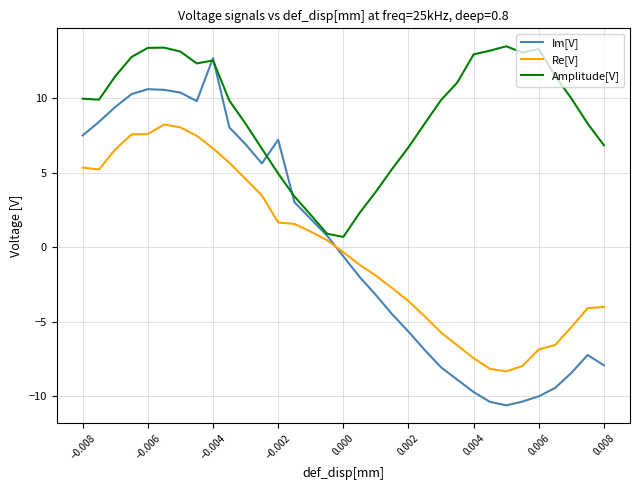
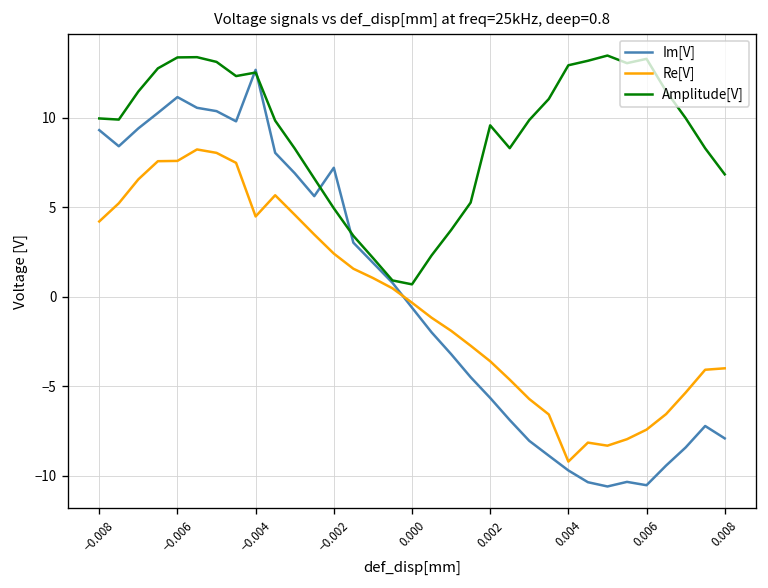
Im[V], −0.008: 7.5 -> 9.3
Re[V], −0.008: 5.3 -> 4.2
Im[V], −0.006: 10.6 -> 11.2
Re[V], −0.004: 6.6 -> 4.5
Re[V], −0.002: 1.7 -> 2.4
Amplitude[V], 0.002: 6.7 -> 9.6
Re[V], 0.004: -7.4 -> -9.2
Im[V], 0.006: -10.0 -> -10.5
Re[V], 0.006: -6.9 -> -7.4
